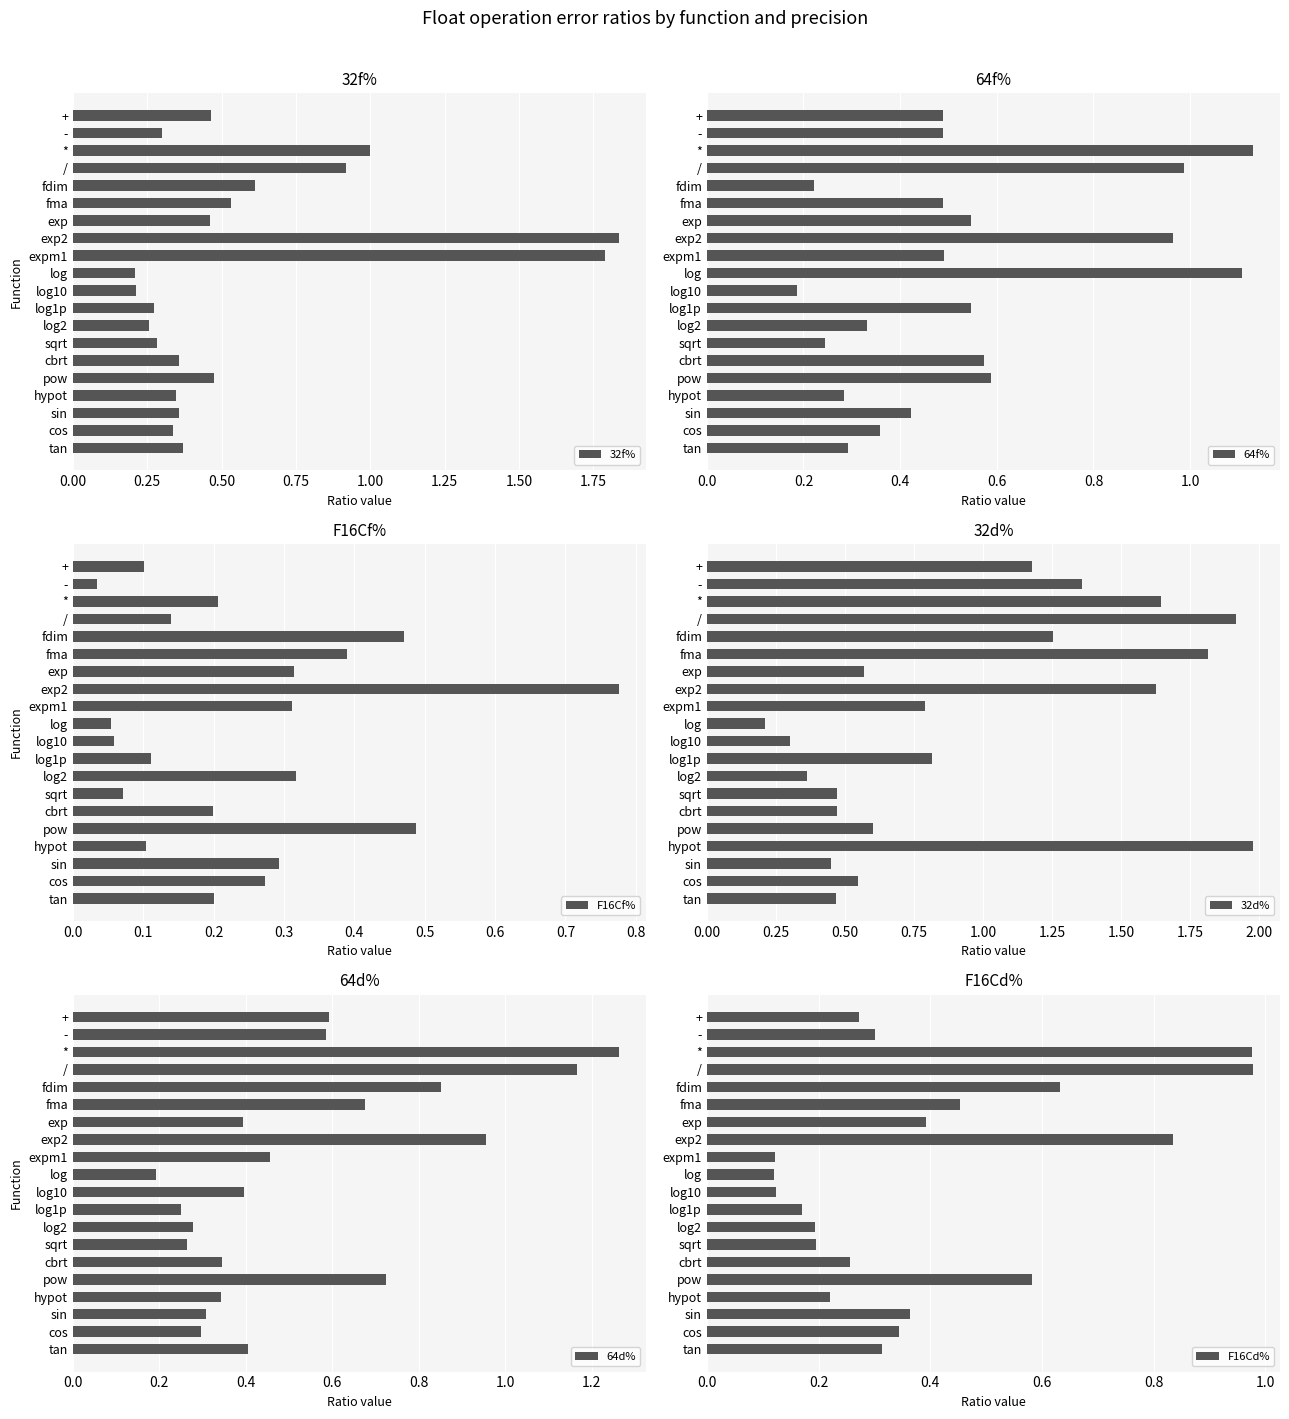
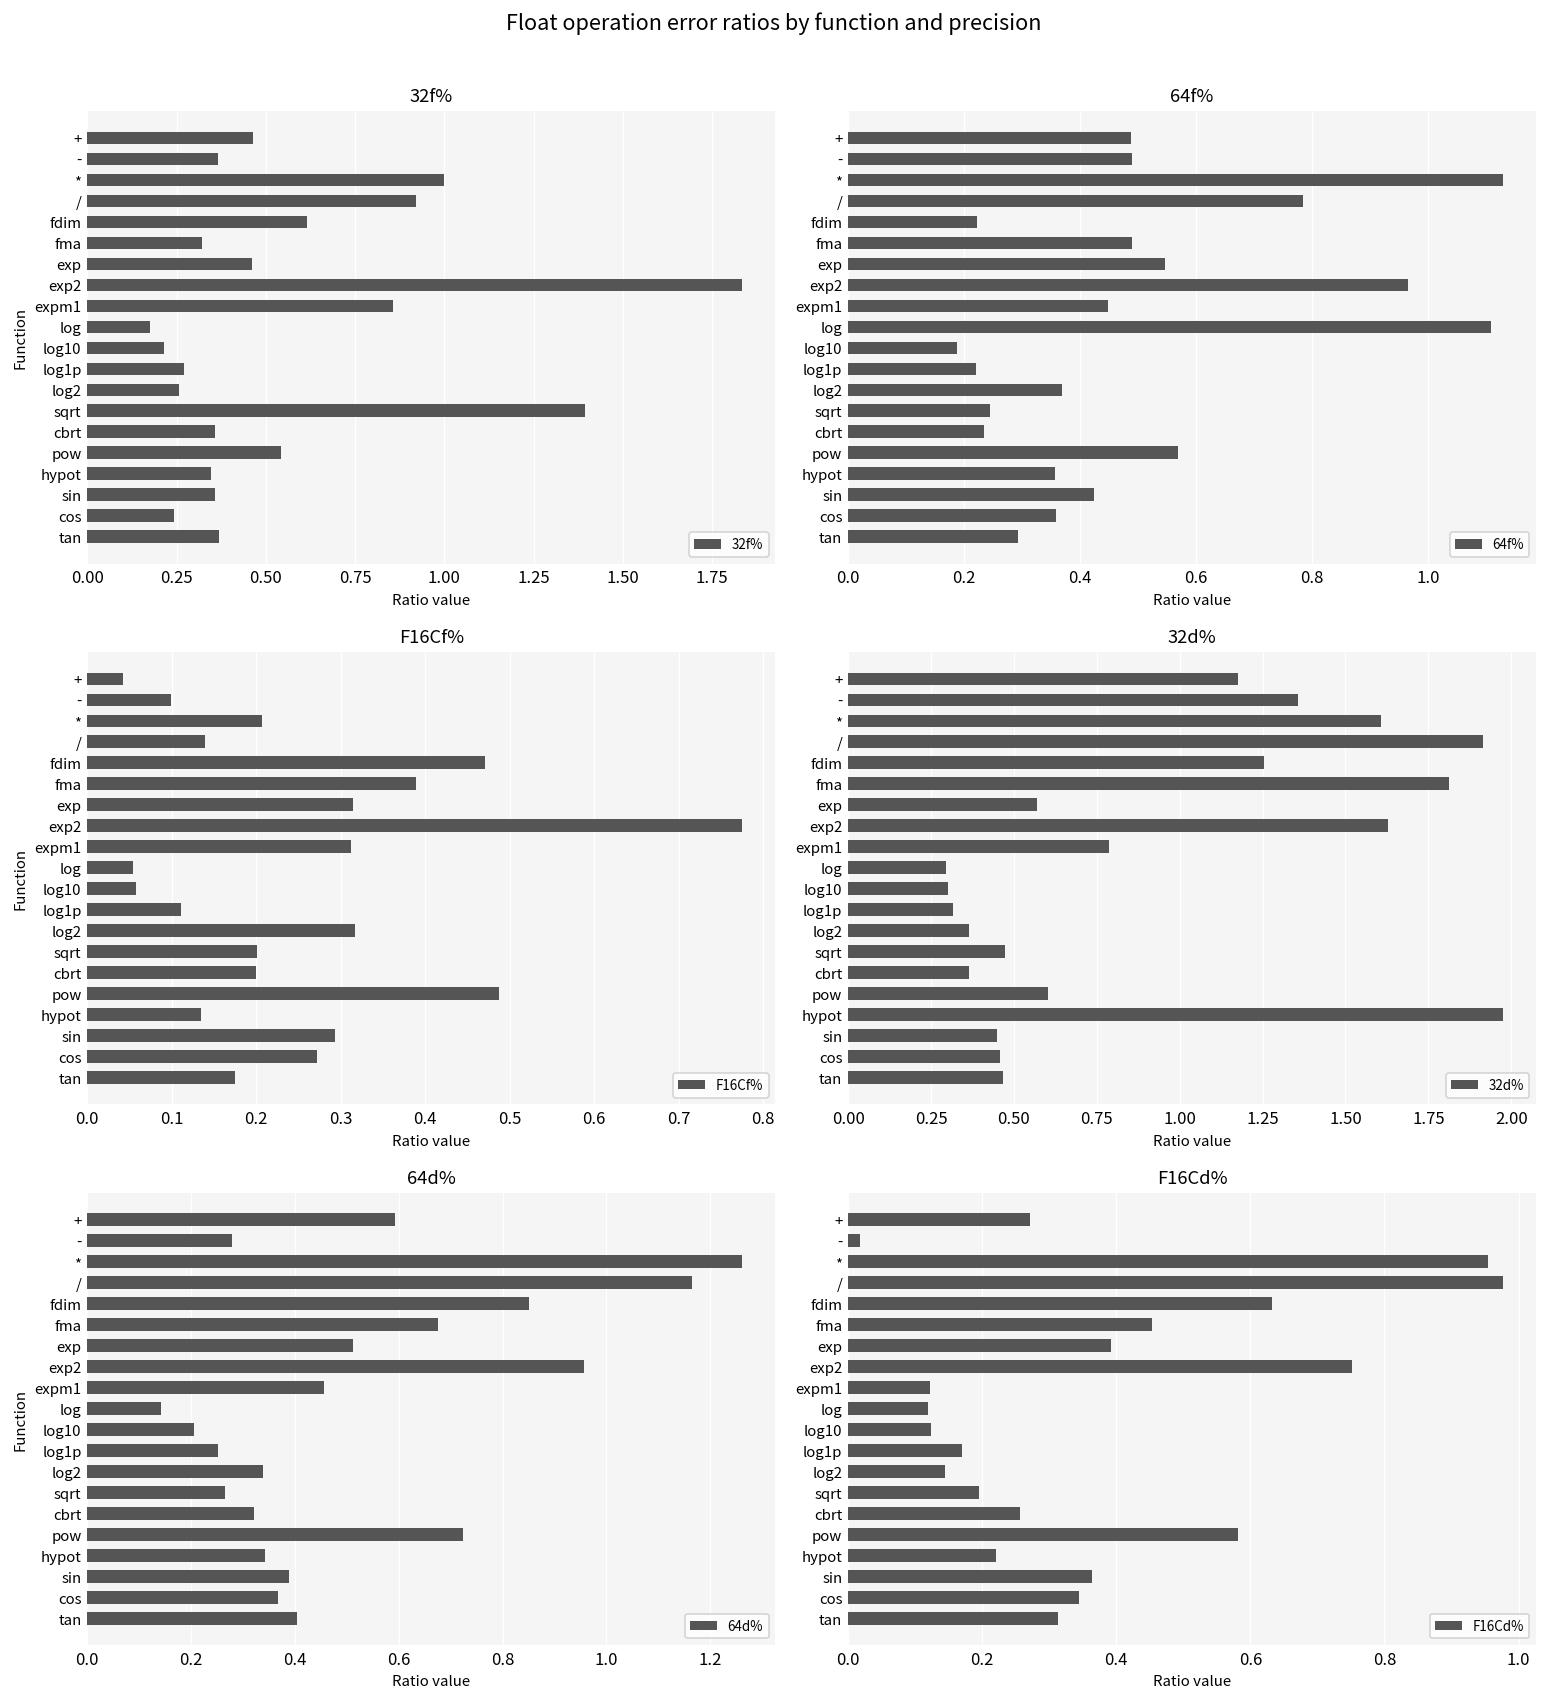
32f%, -: 0.30 -> 0.36
32f%, fma: 0.53 -> 0.32
32f%, expm1: 1.79 -> 0.86
32f%, log: 0.21 -> 0.18
32f%, sqrt: 0.28 -> 1.39
32f%, pow: 0.47 -> 0.54
32f%, cos: 0.34 -> 0.24
64f%, /: 0.99 -> 0.78
64f%, expm1: 0.49 -> 0.45
64f%, log1p: 0.55 -> 0.22
64f%, log2: 0.33 -> 0.37
64f%, cbrt: 0.57 -> 0.23
64f%, pow: 0.59 -> 0.57
64f%, hypot: 0.28 -> 0.36
F16Cf%, +: 0.10 -> 0.04
F16Cf%, -: 0.03 -> 0.10
F16Cf%, sqrt: 0.07 -> 0.20
F16Cf%, hypot: 0.10 -> 0.13
F16Cf%, tan: 0.20 -> 0.18
32d%, *: 1.65 -> 1.61
32d%, log: 0.21 -> 0.30
32d%, log1p: 0.81 -> 0.32
32d%, cbrt: 0.47 -> 0.36
32d%, cos: 0.55 -> 0.46
64d%, -: 0.59 -> 0.28
64d%, exp: 0.39 -> 0.51
64d%, log: 0.19 -> 0.14
64d%, log10: 0.40 -> 0.21
64d%, log2: 0.28 -> 0.34
64d%, cbrt: 0.35 -> 0.32
64d%, sin: 0.31 -> 0.39
64d%, cos: 0.30 -> 0.37
F16Cd%, -: 0.30 -> 0.02
F16Cd%, *: 0.98 -> 0.95
F16Cd%, exp2: 0.83 -> 0.75
F16Cd%, log2: 0.19 -> 0.14
